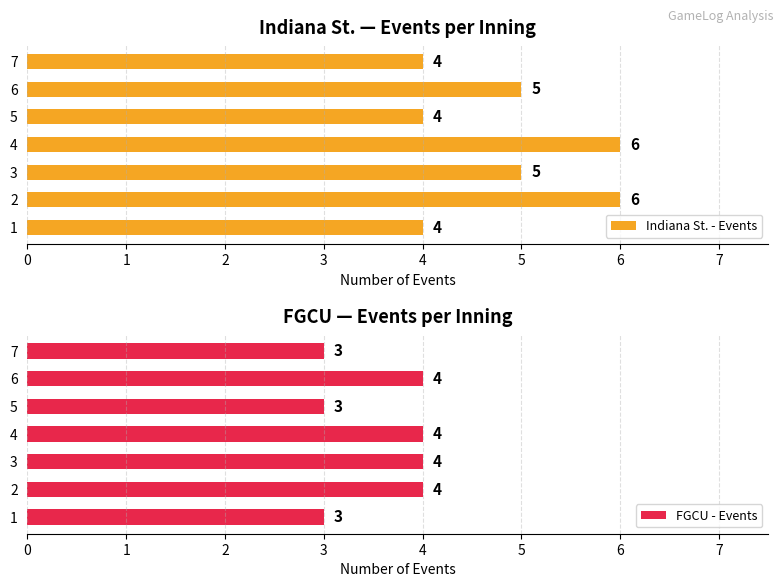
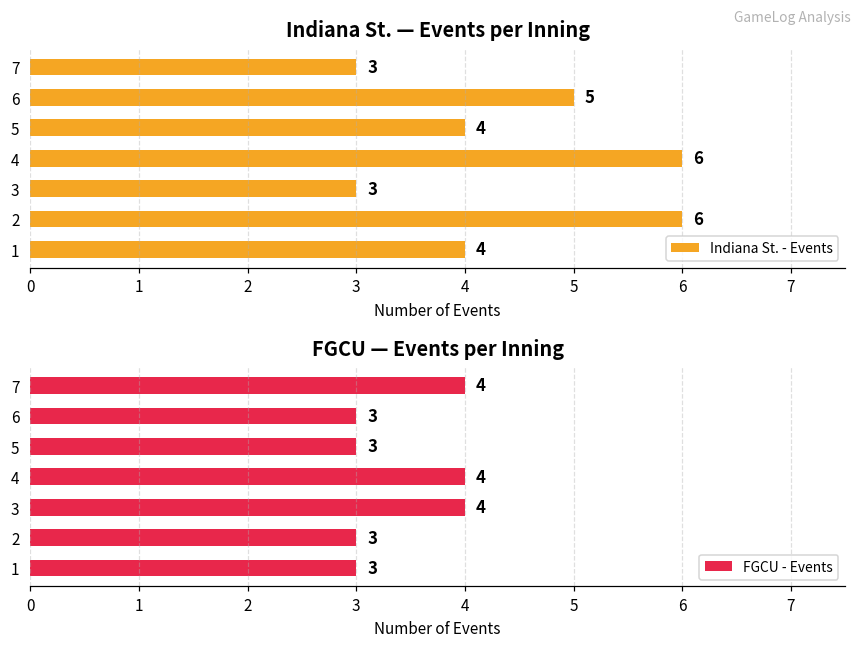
Indiana St. — Events per Inning, 7: 4 -> 3
Indiana St. — Events per Inning, 3: 5 -> 3
FGCU — Events per Inning, 7: 3 -> 4
FGCU — Events per Inning, 6: 4 -> 3
FGCU — Events per Inning, 2: 4 -> 3
